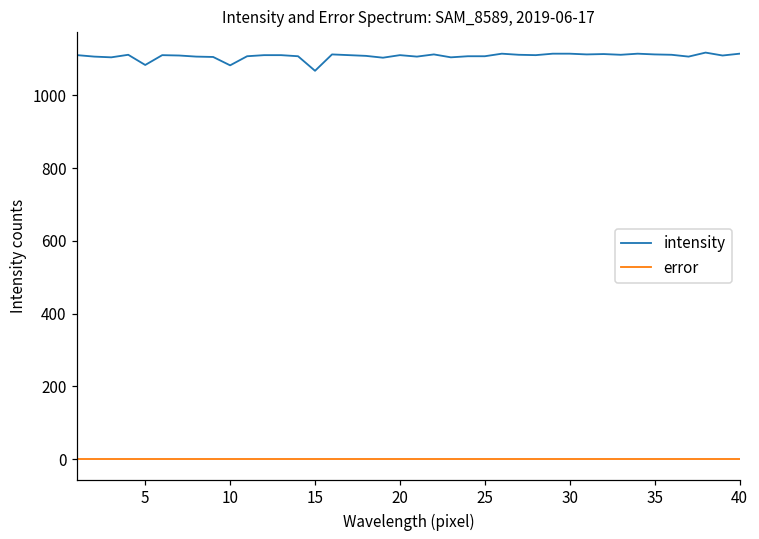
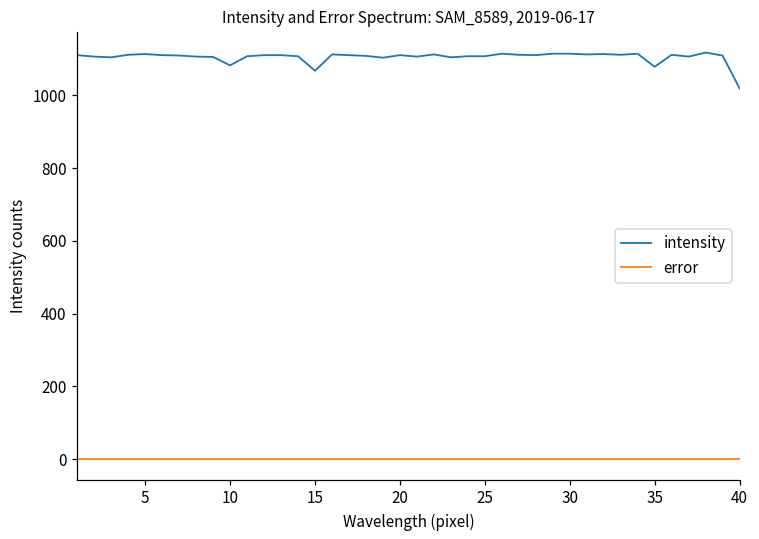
intensity, 5: 1080 -> 1110
intensity, 35: 1110 -> 1080
intensity, 40: 1110 -> 1020
